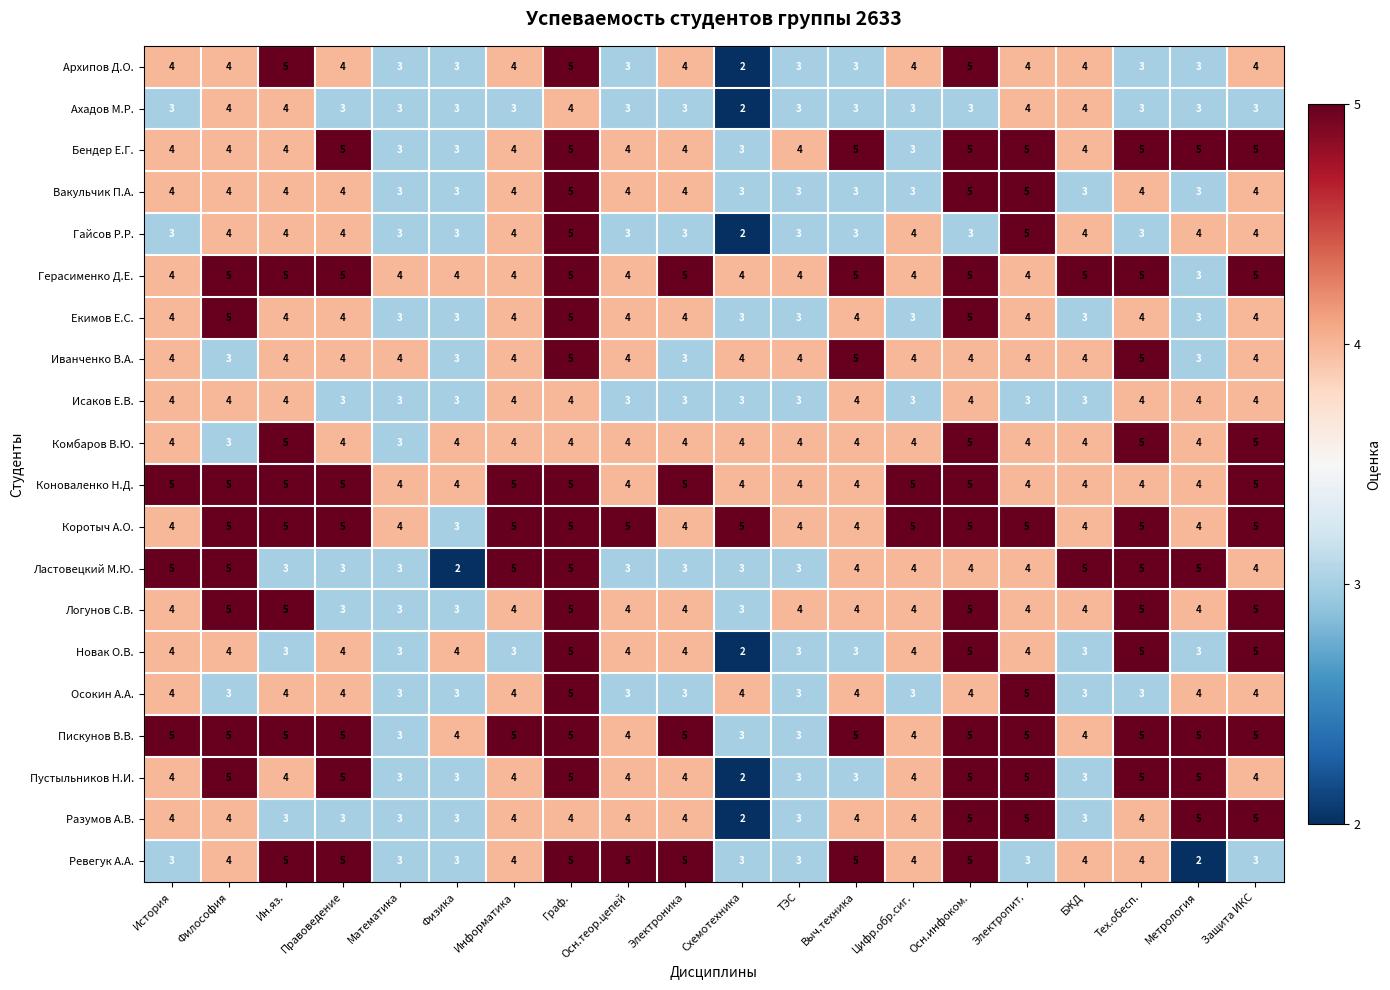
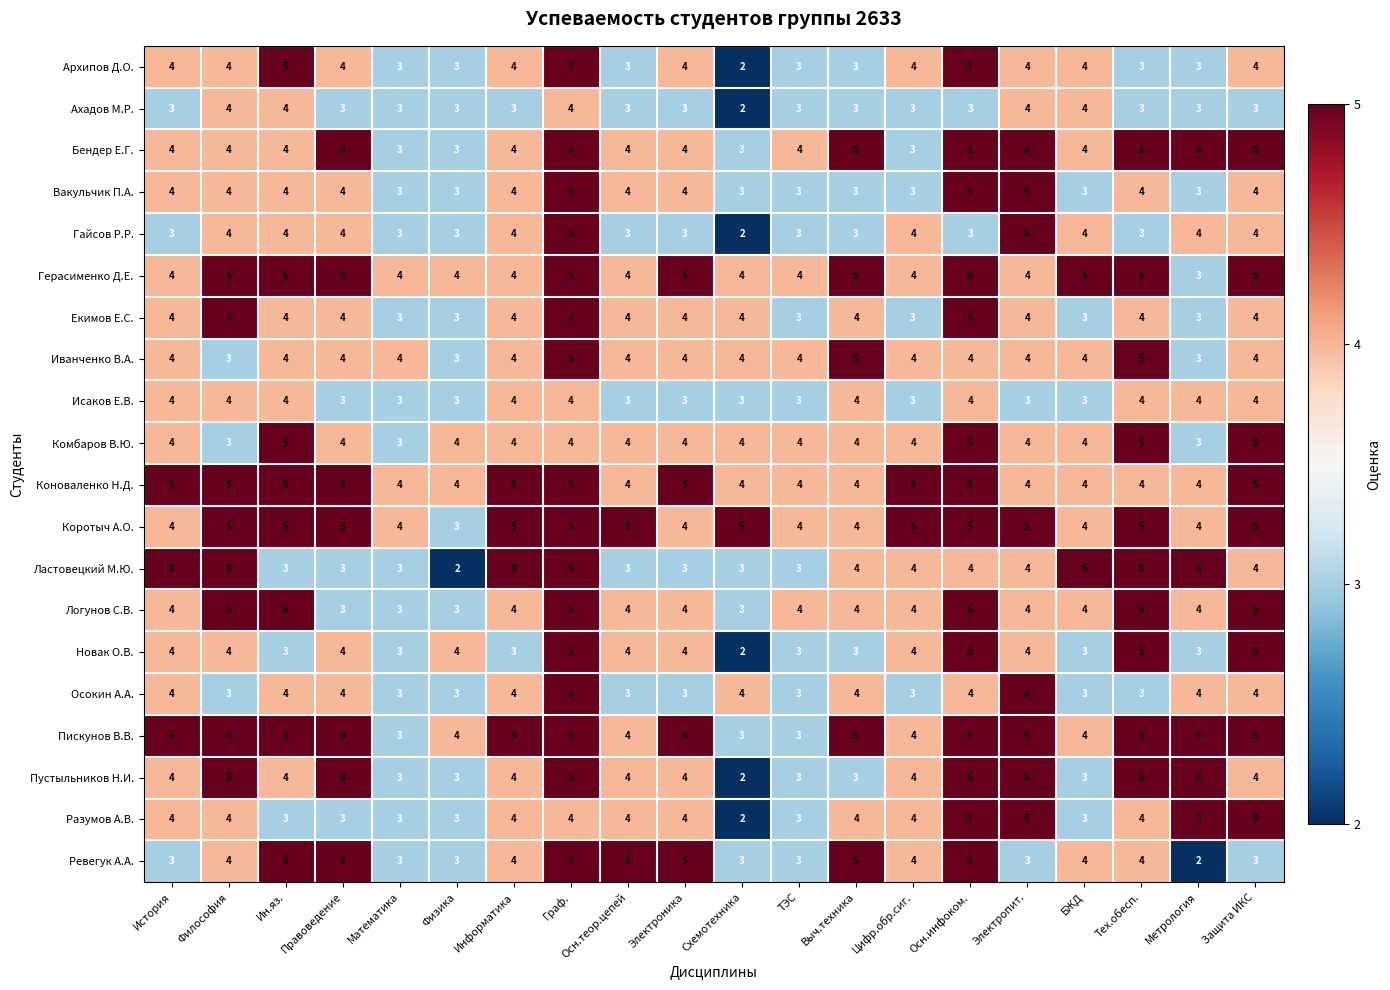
Екимов Е.С., Схемотехника: 3 -> 4
Иванченко В.А., Электроника: 3 -> 4
Комбаров В.Ю., Метрология: 4 -> 3
